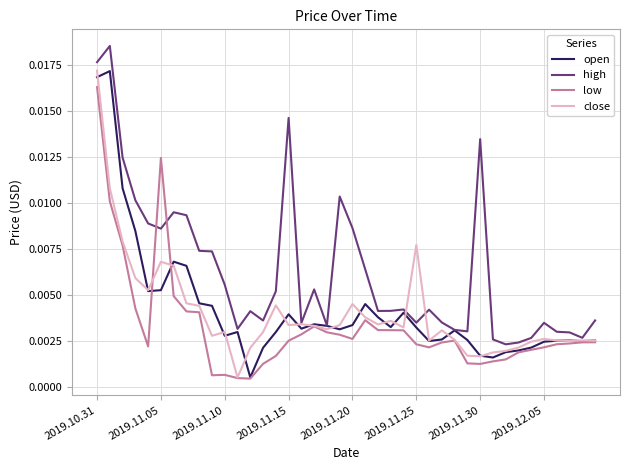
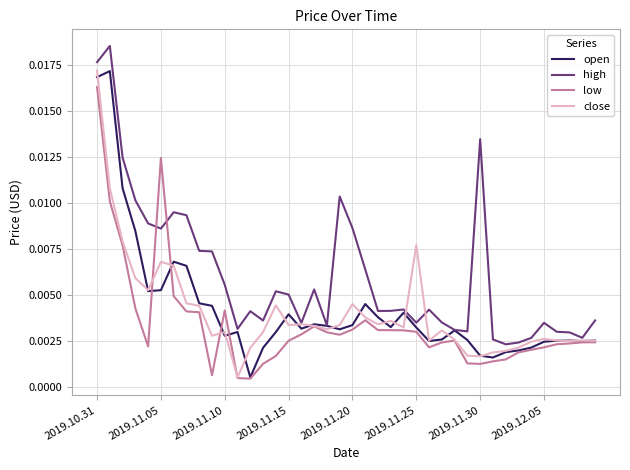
low, 2019.11.10: 0.0007 -> 0.0042
high, 2019.11.15: 0.0146 -> 0.0050
low, 2019.11.20: 0.0026 -> 0.0031
low, 2019.11.25: 0.0023 -> 0.0030
